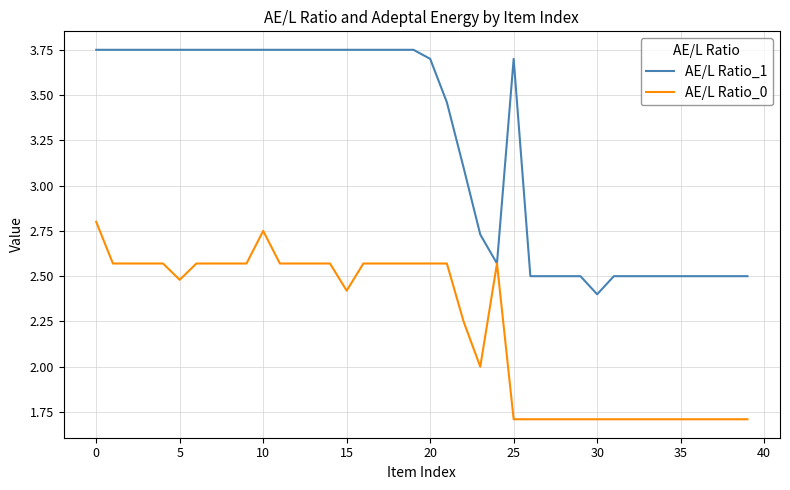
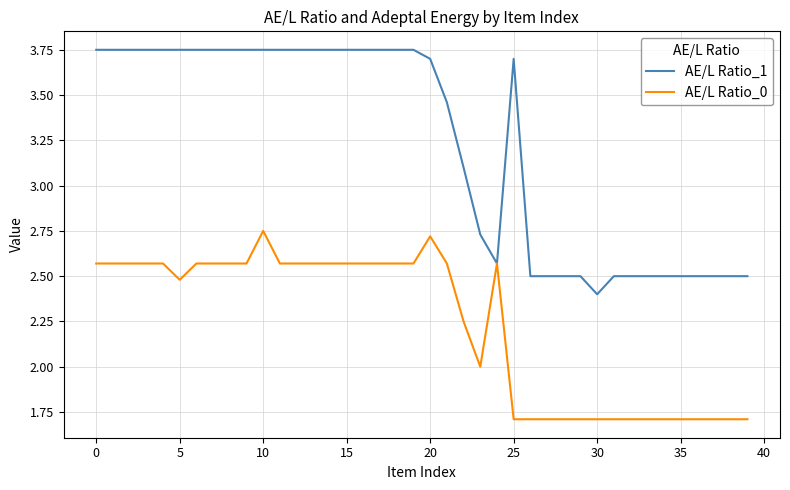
AE/L Ratio_0, 0: 2.80 -> 2.57
AE/L Ratio_0, 15: 2.42 -> 2.57
AE/L Ratio_0, 20: 2.57 -> 2.72
